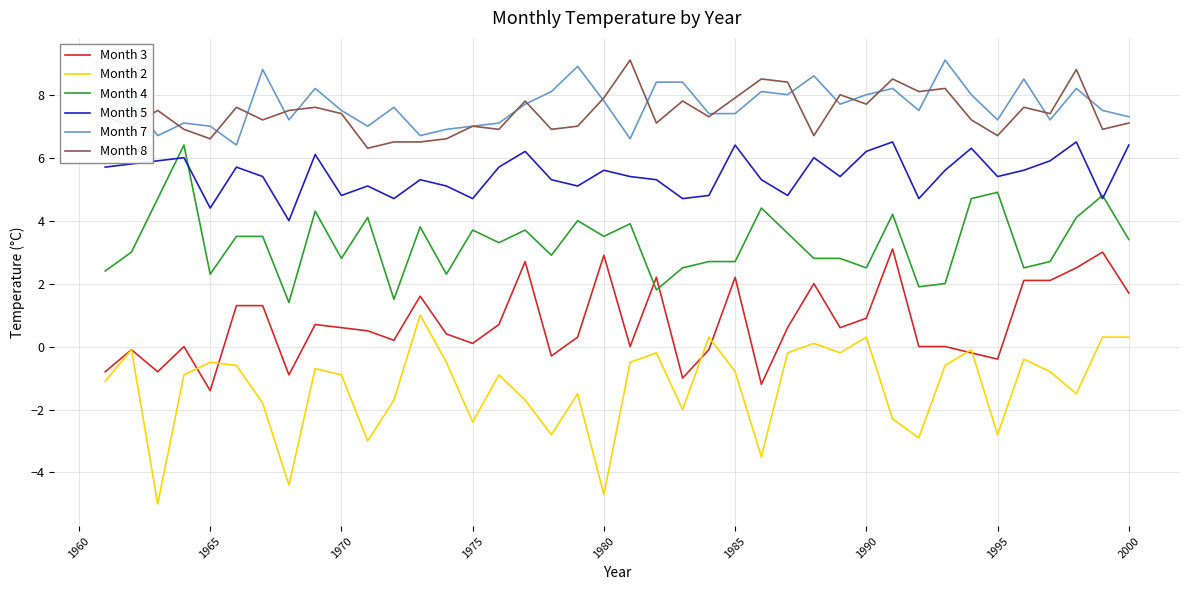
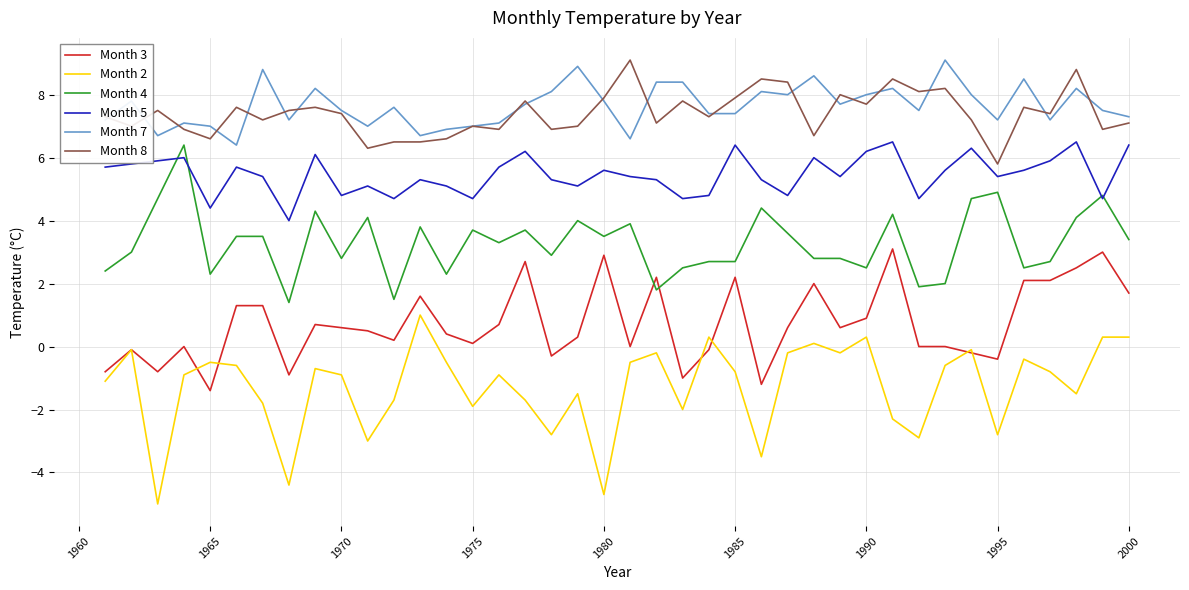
Month 2, 1975: -2.4 -> -1.9
Month 8, 1995: 6.7 -> 5.8
